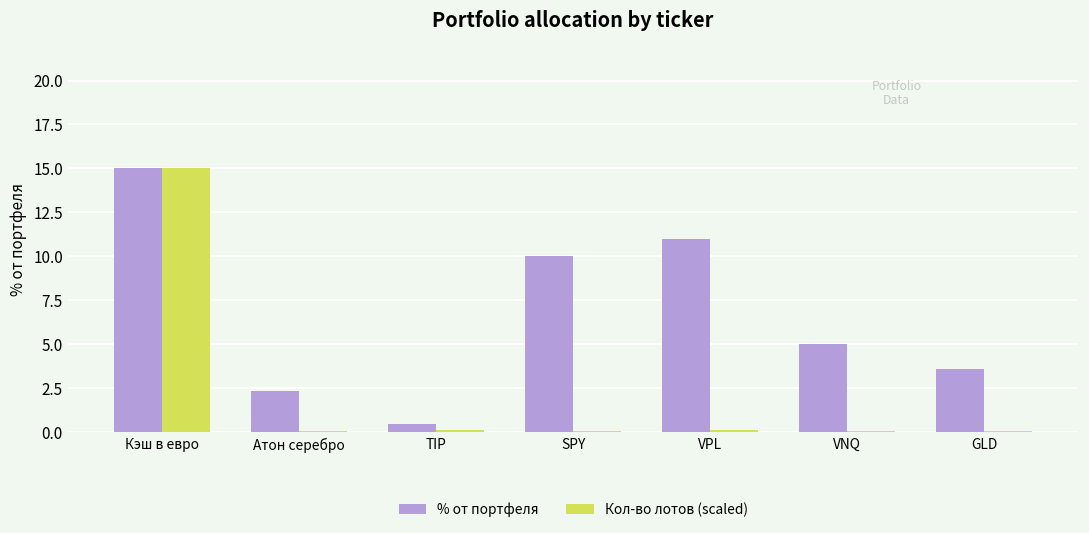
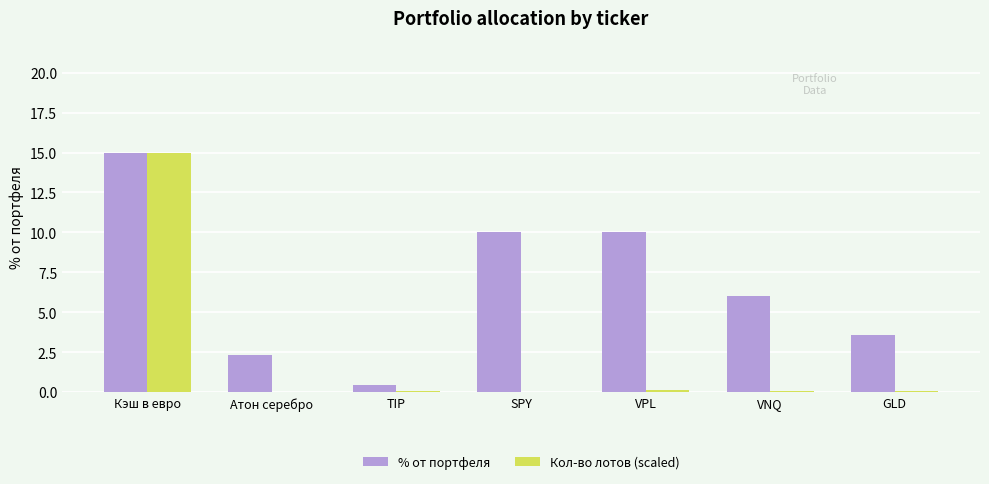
% от портфеля, VPL: 11 -> 10
% от портфеля, VNQ: 5 -> 6
